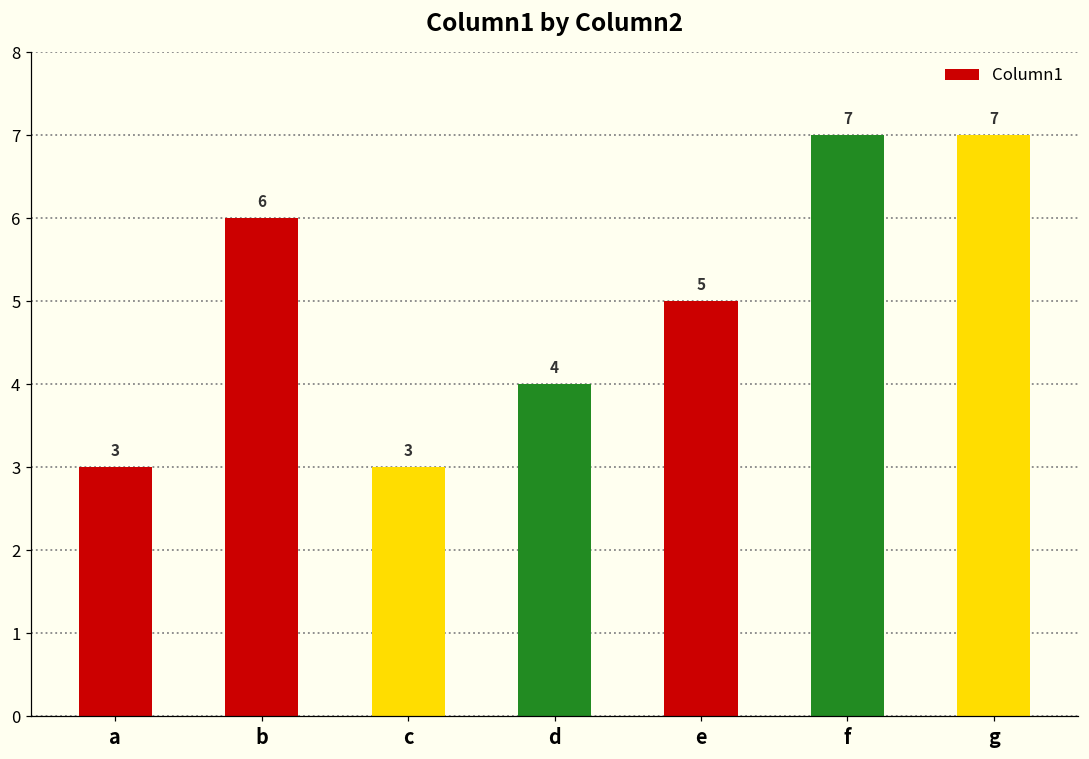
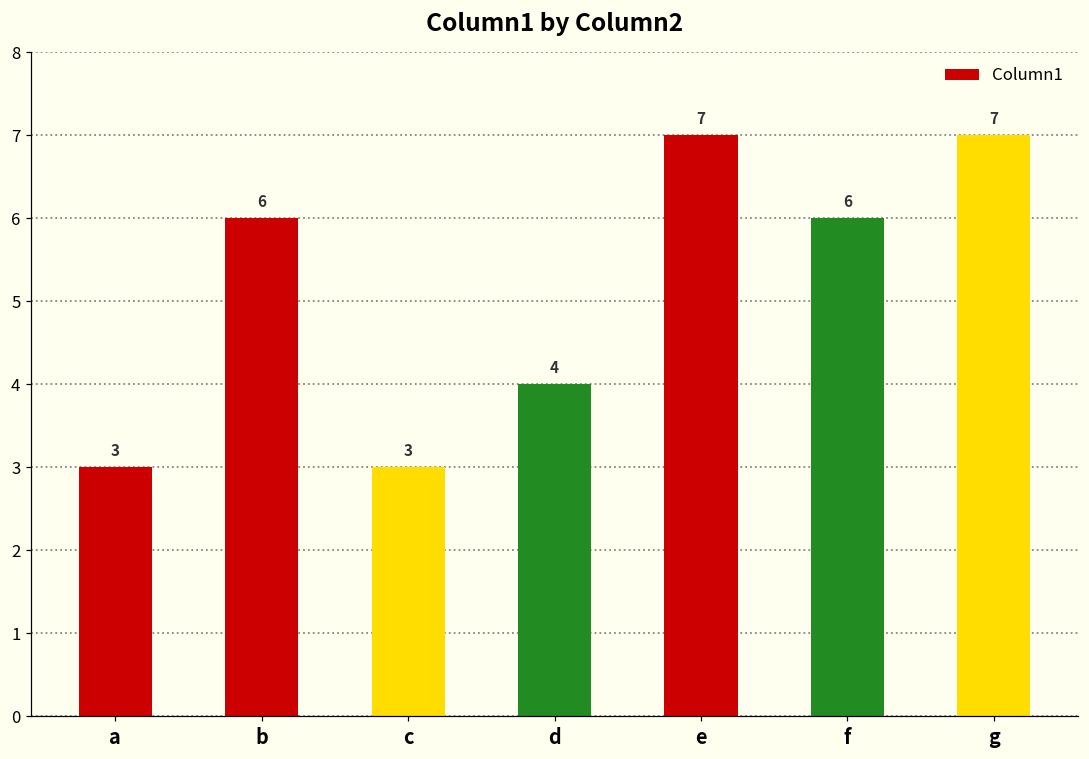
e: 5 -> 7
f: 7 -> 6
